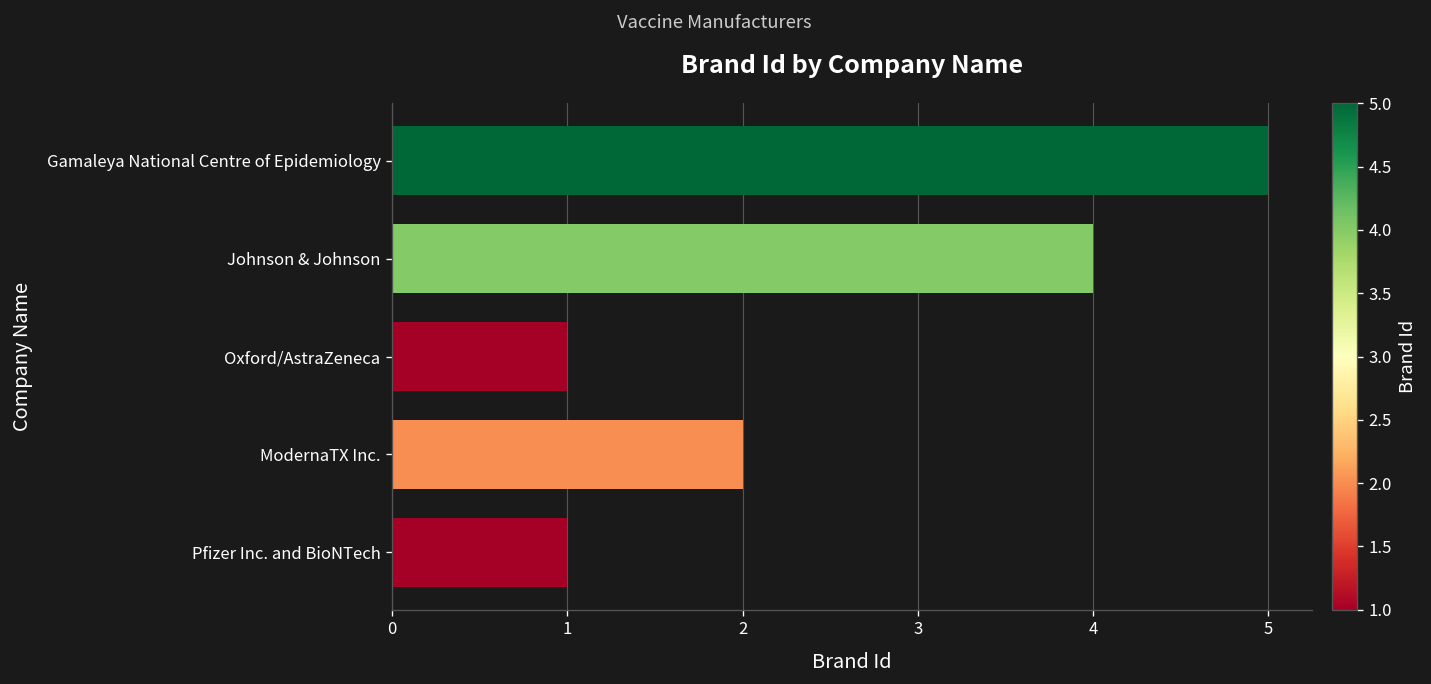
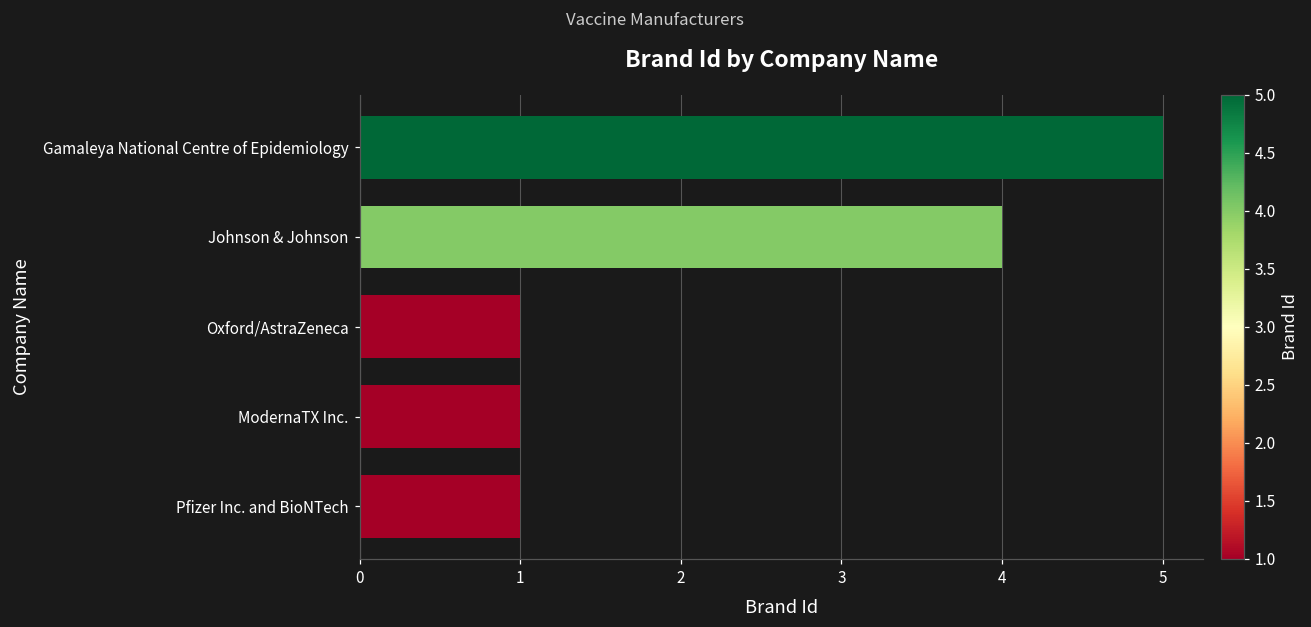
ModernaTX Inc.: 2 -> 1
